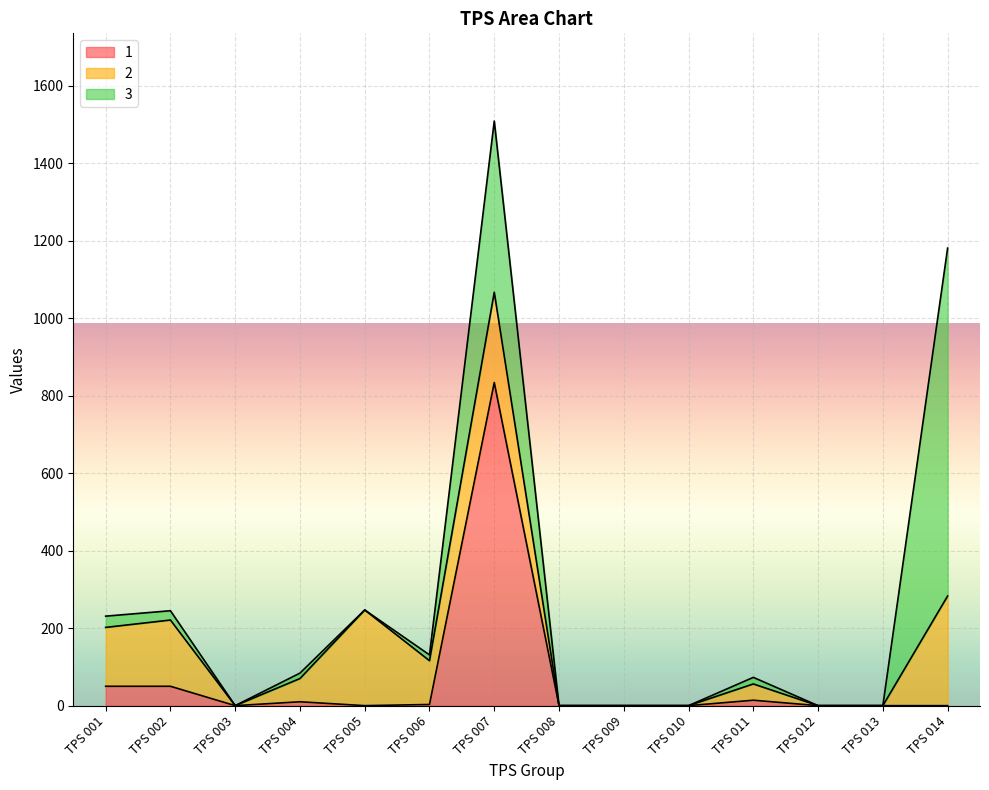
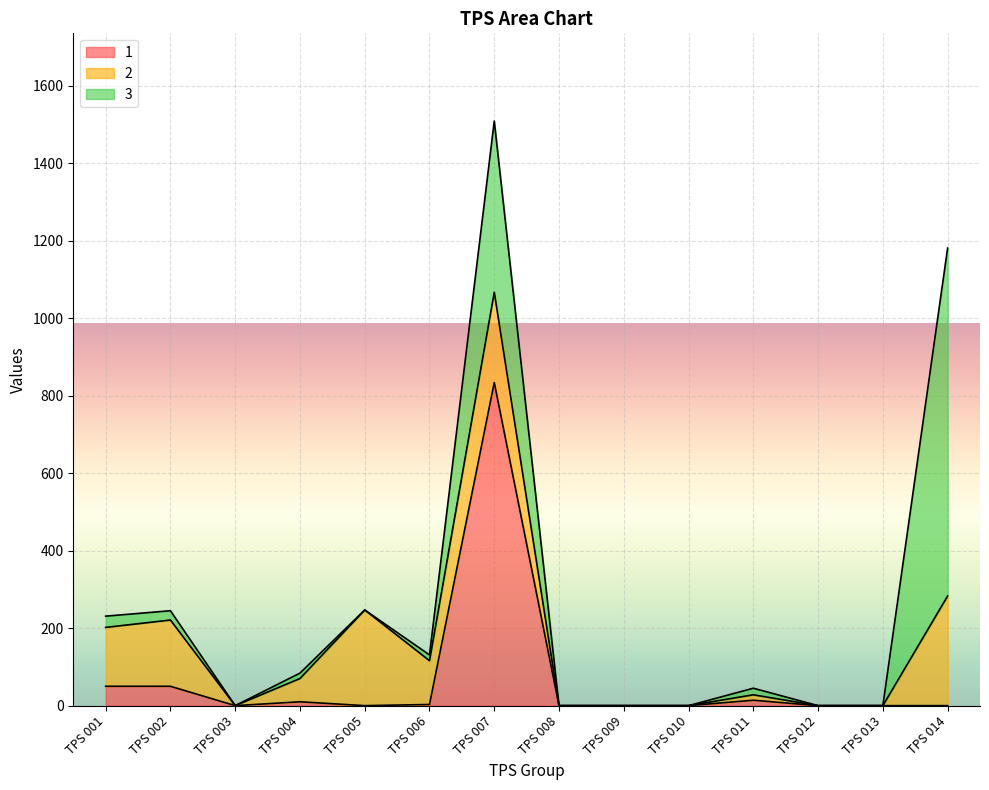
2, TPS 011: 40 -> 10
